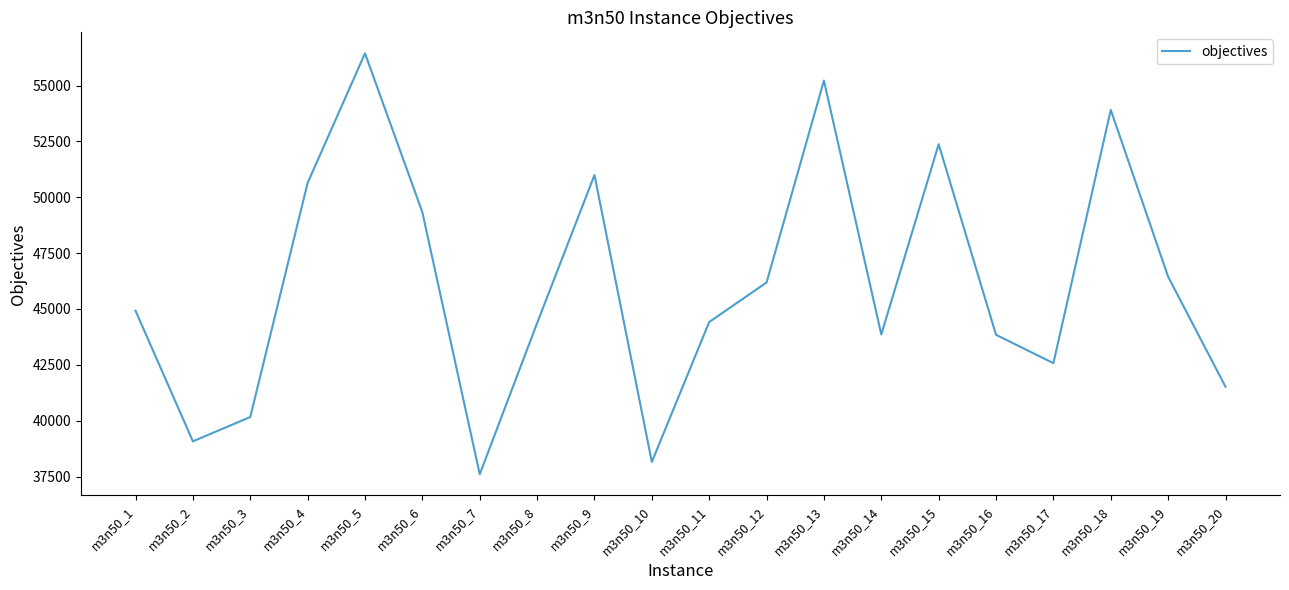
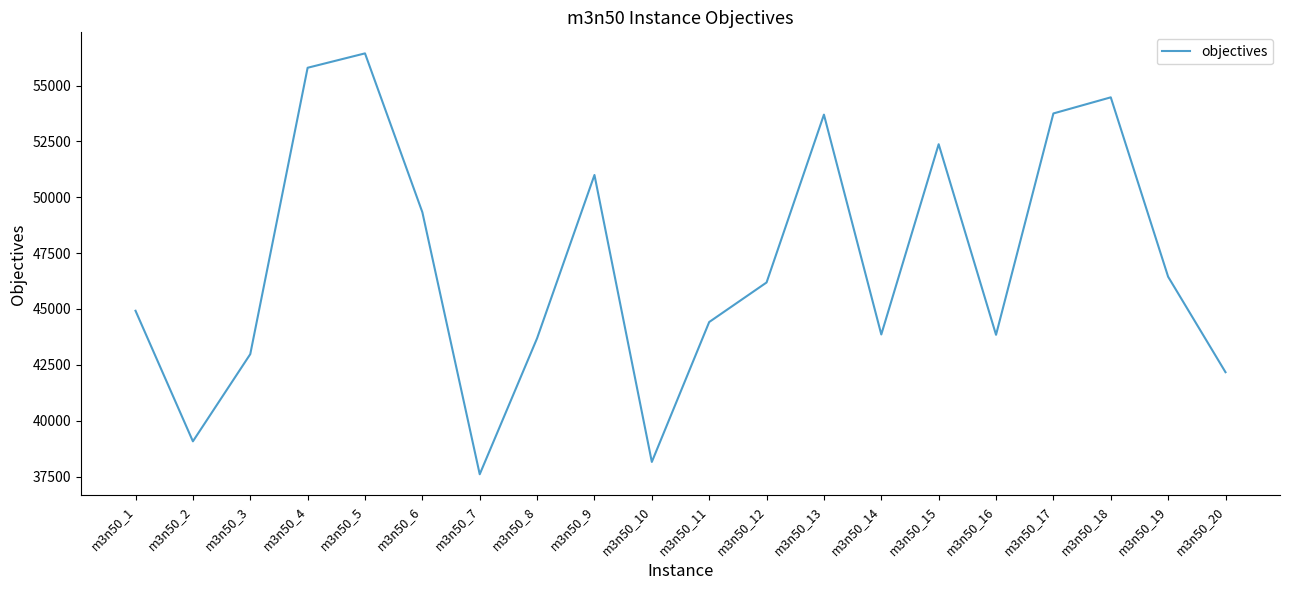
m3n50_3: 40200 -> 43000
m3n50_4: 50600 -> 55800
m3n50_8: 44400 -> 43700
m3n50_13: 55200 -> 53700
m3n50_17: 42600 -> 53800
m3n50_18: 53900 -> 54500
m3n50_20: 41500 -> 42200
